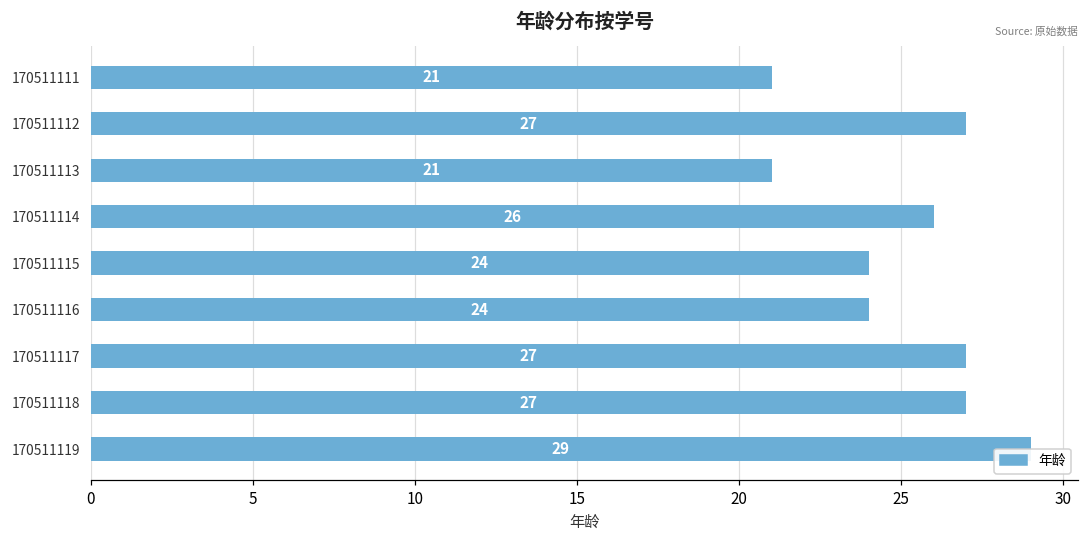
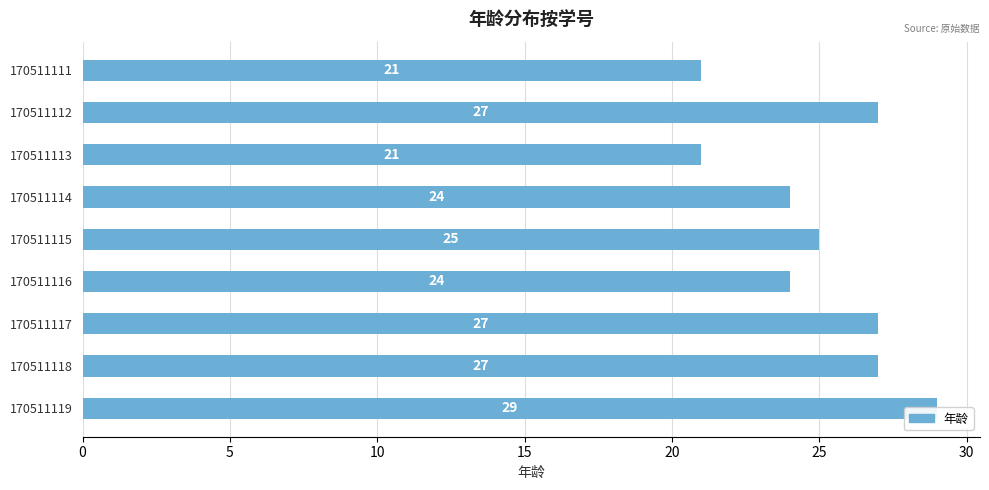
170511114: 26 -> 24
170511115: 24 -> 25
